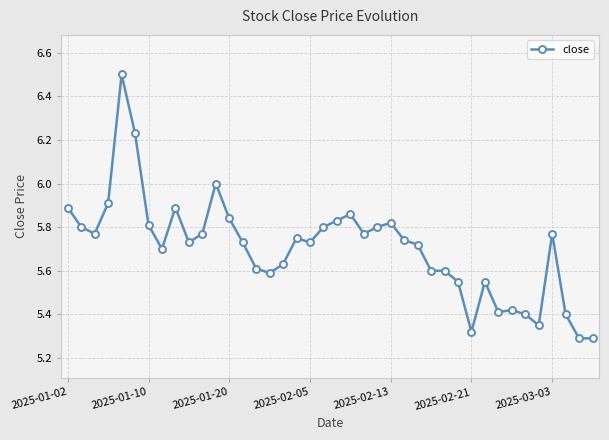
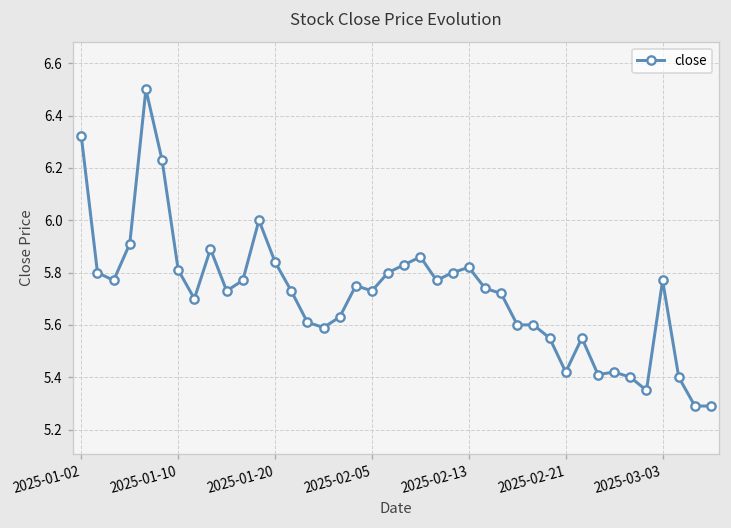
2025-01-02: 5.89 -> 6.32
2025-02-21: 5.32 -> 5.42
